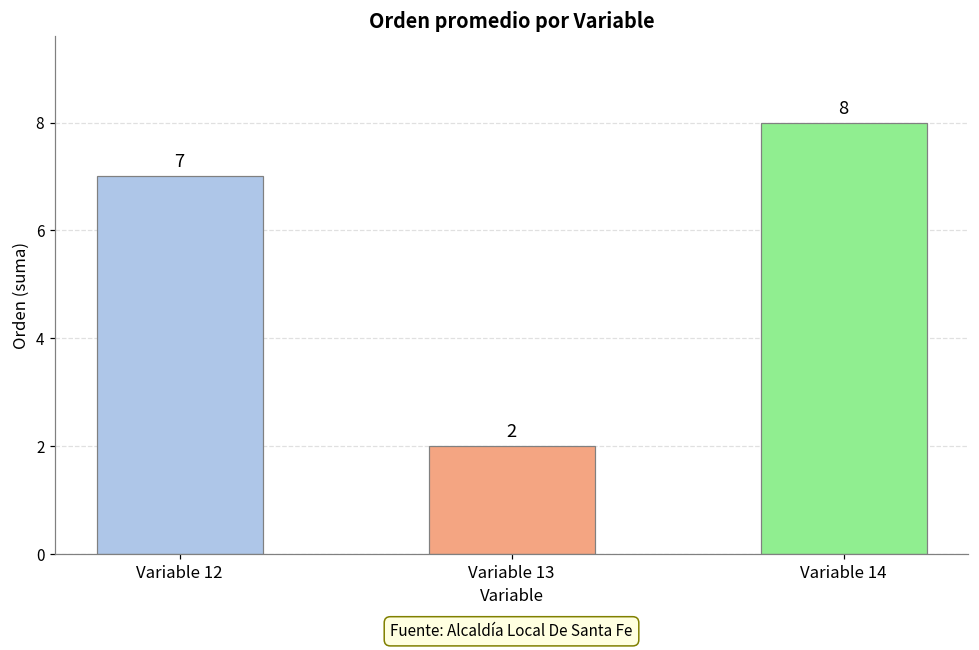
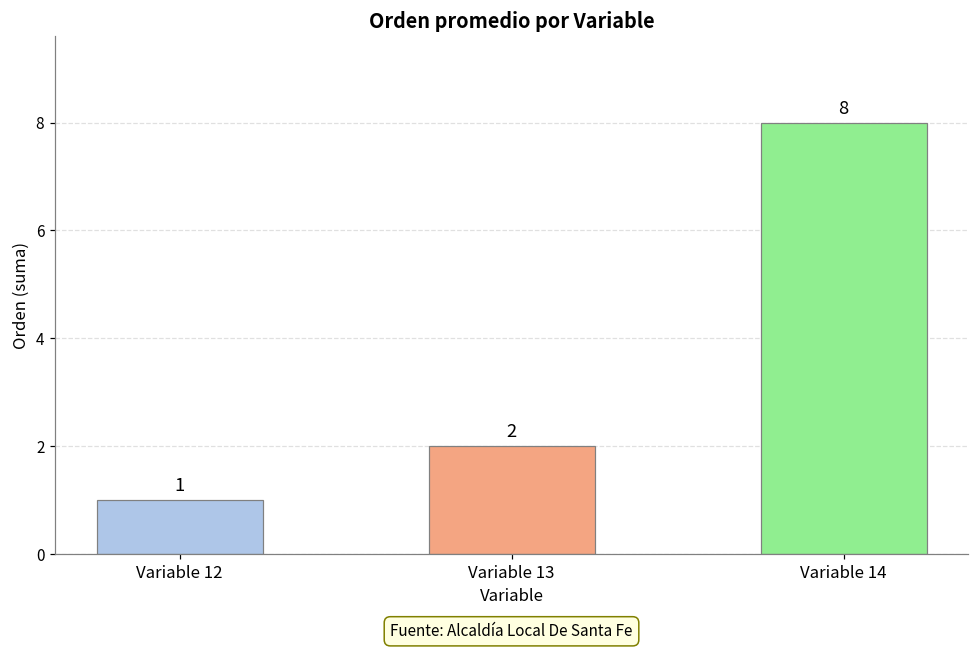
Variable 12: 7 -> 1
